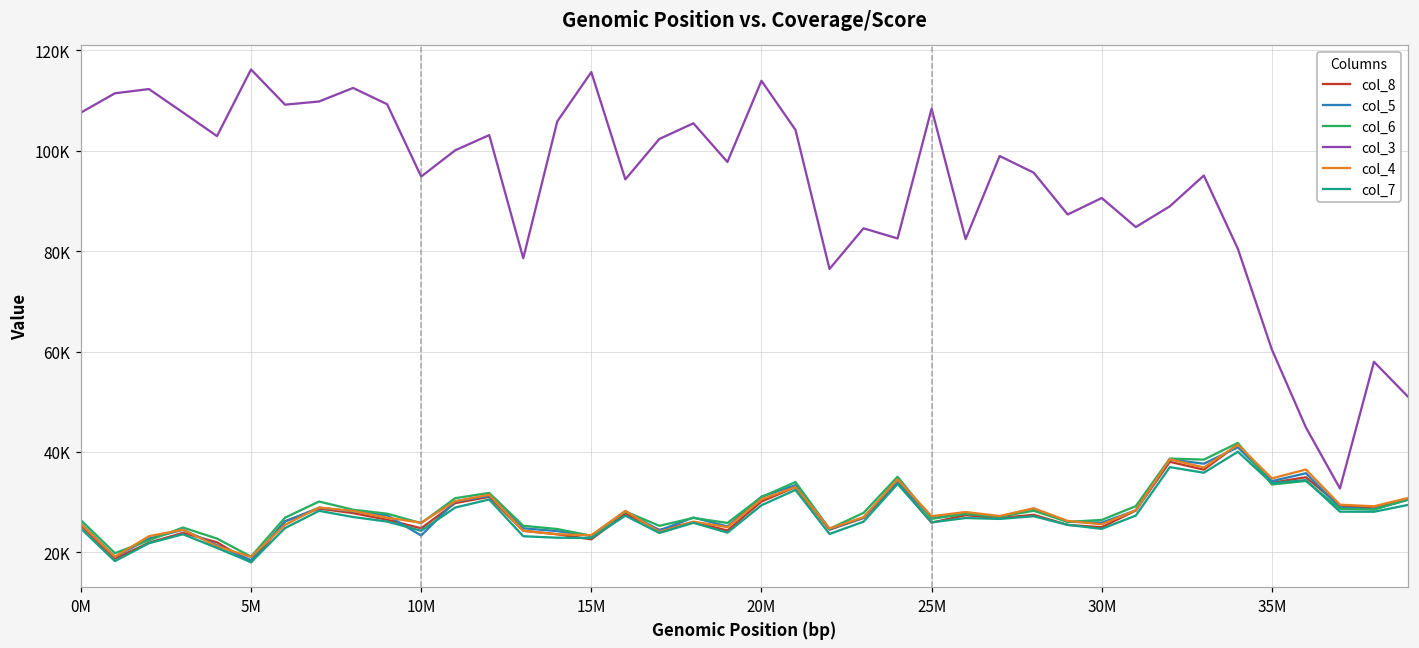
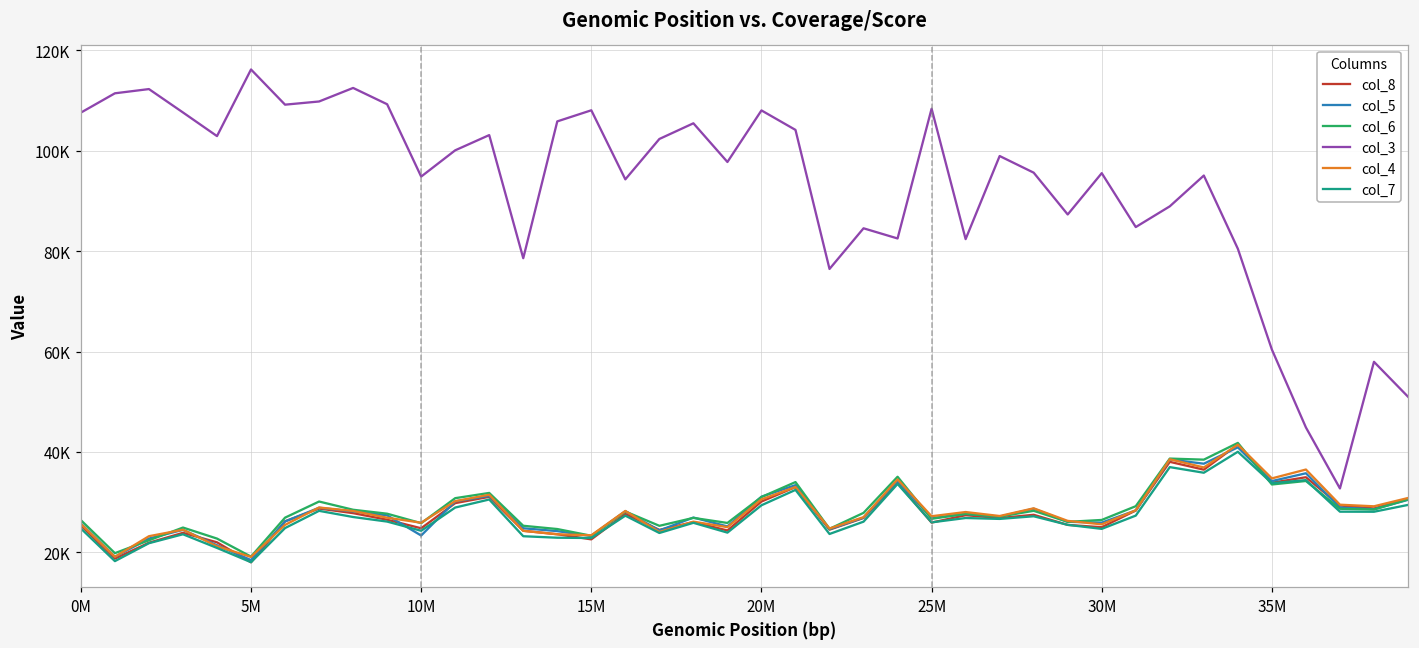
col_3, 15M: 116000 -> 108000
col_3, 20M: 114000 -> 108000
col_3, 30M: 91000 -> 96000
